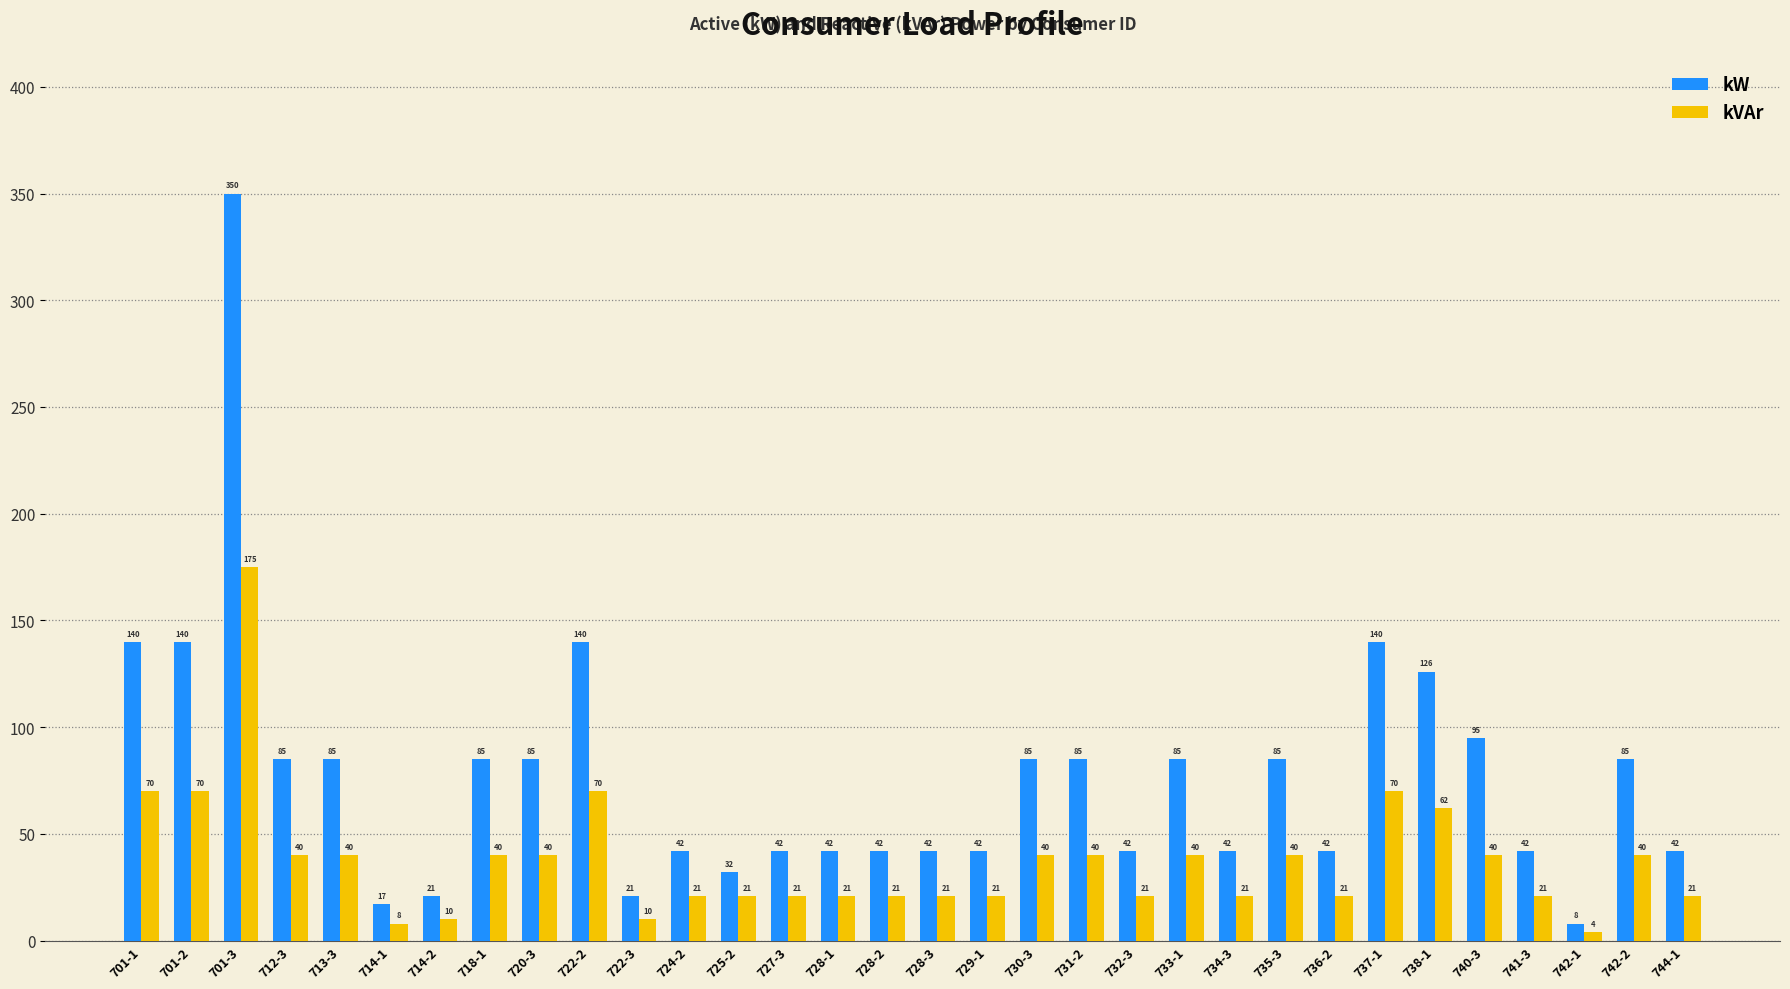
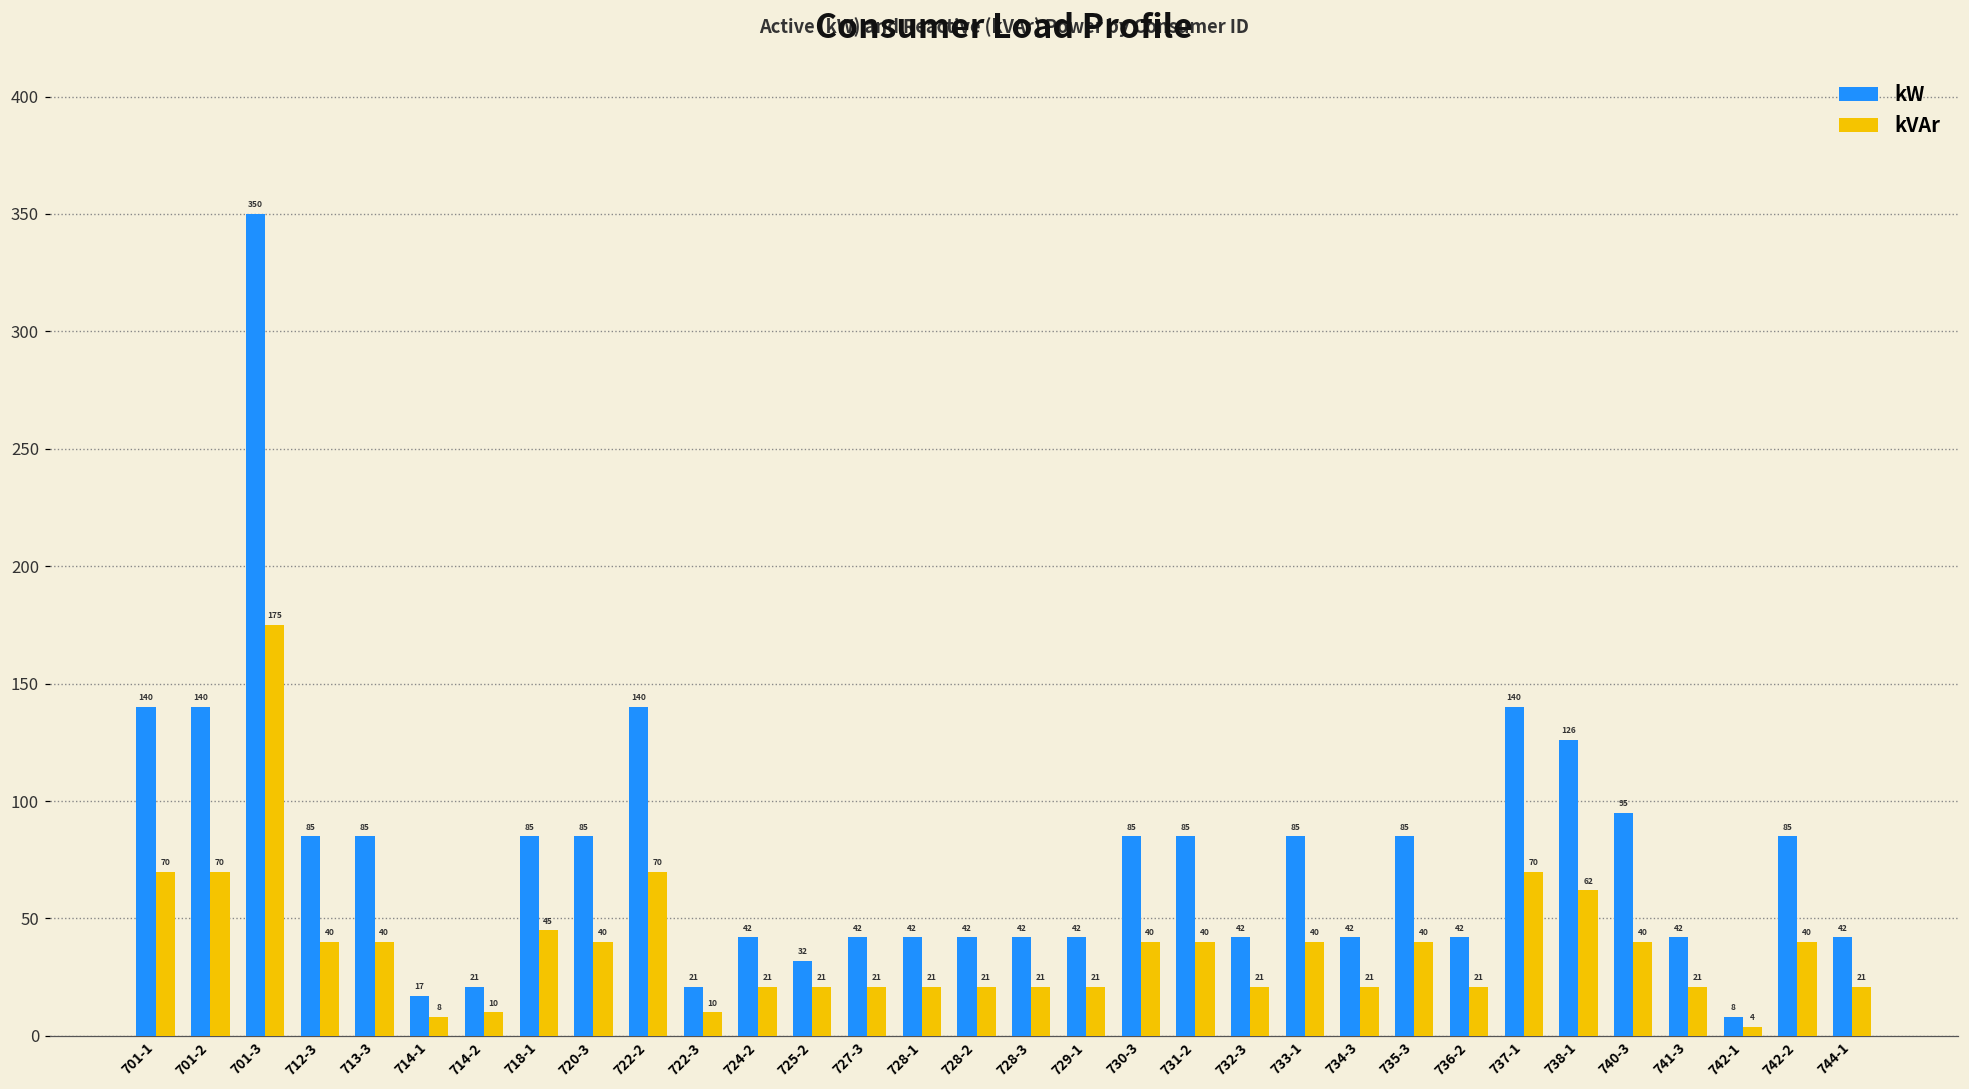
kVAr, 718-1: 40 -> 45
